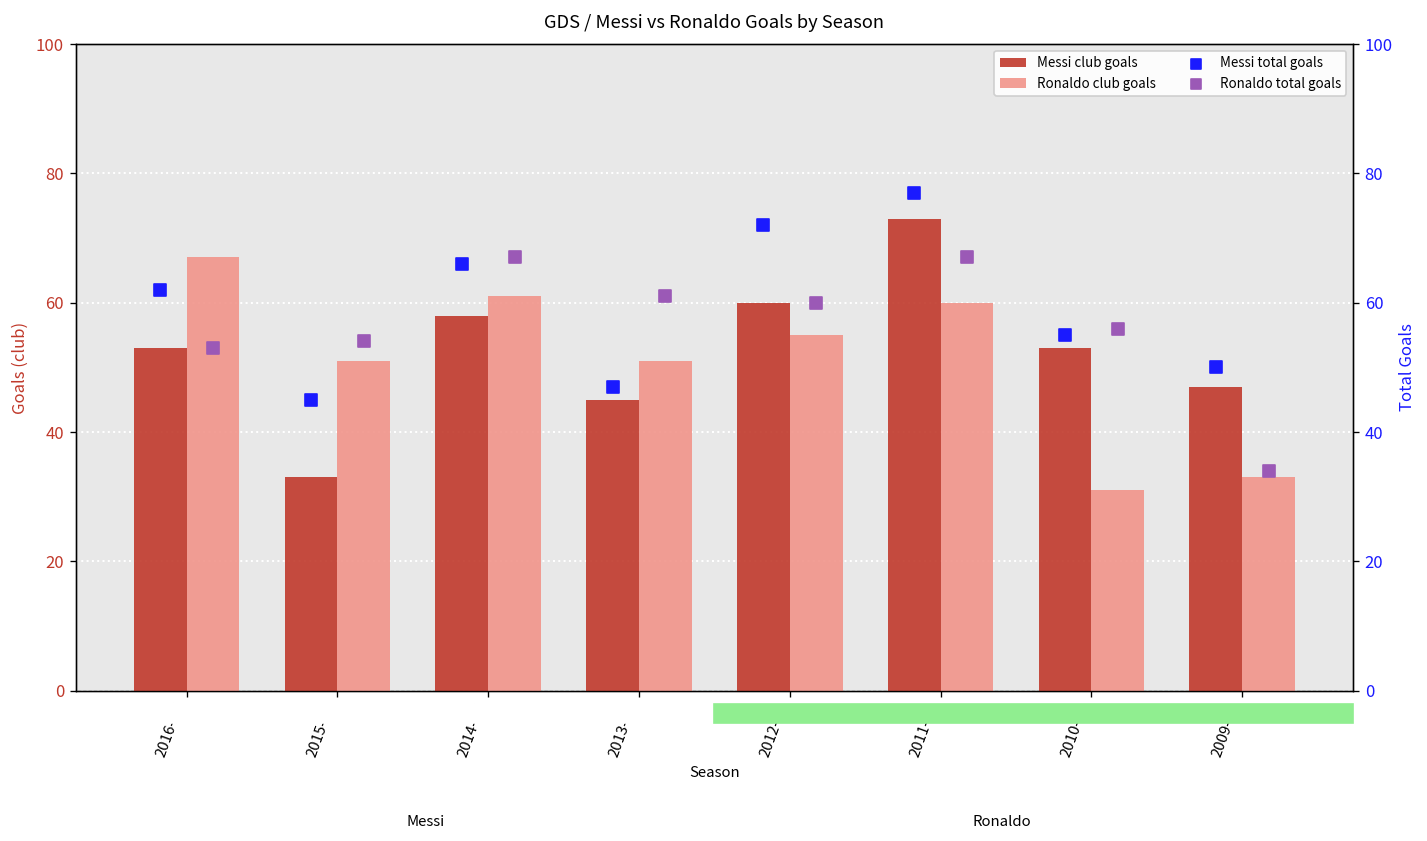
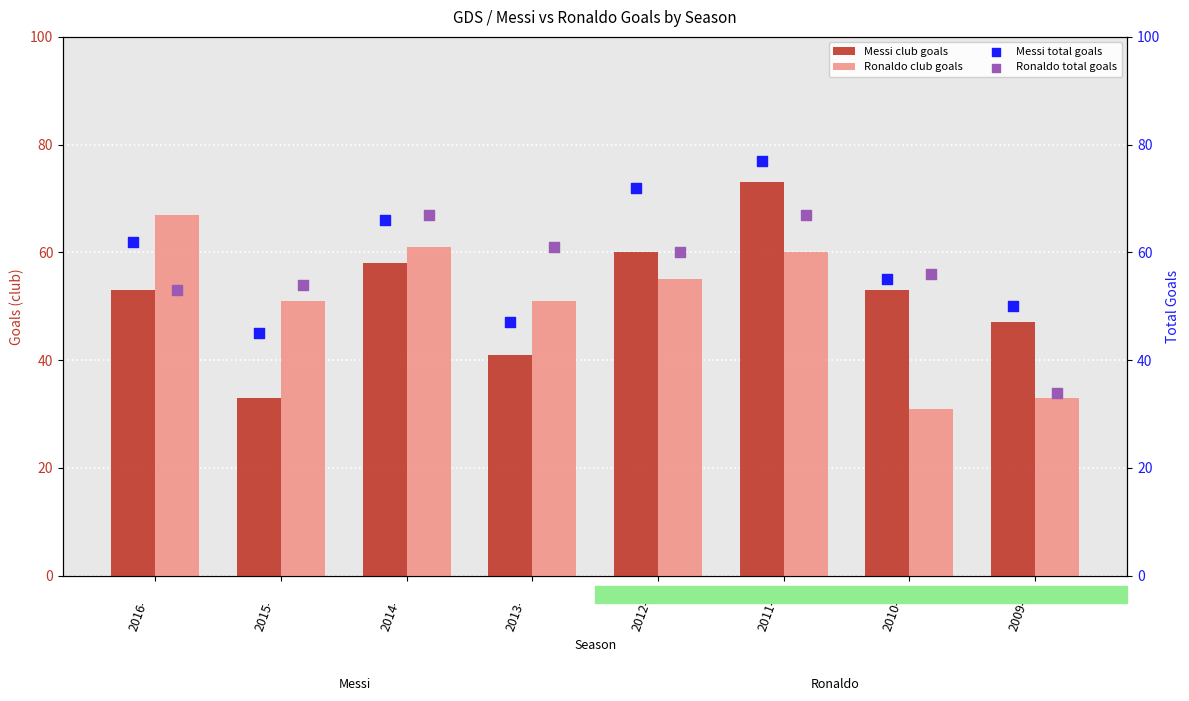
Messi club goals, 2013-14: 45 -> 41
